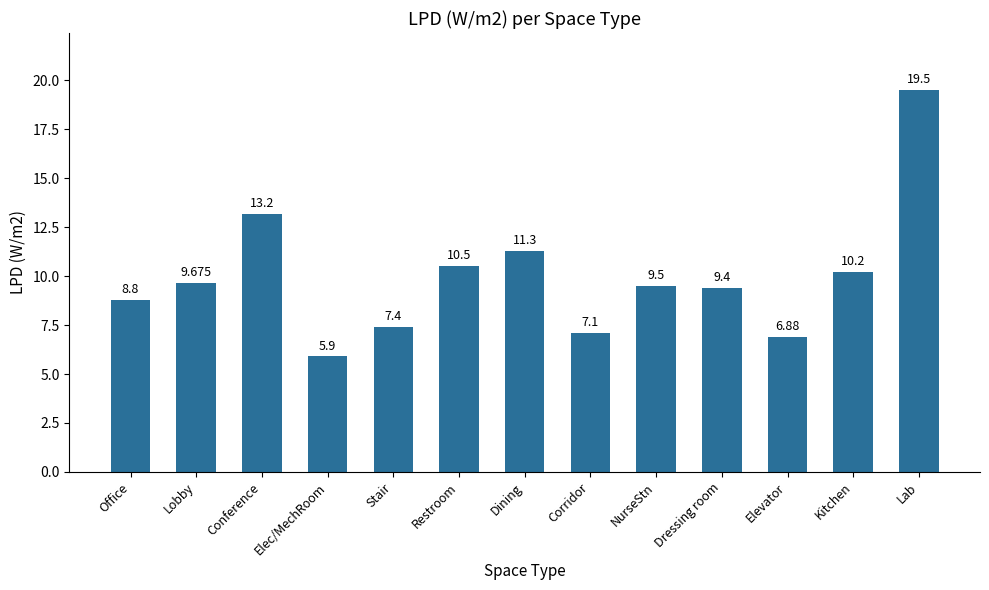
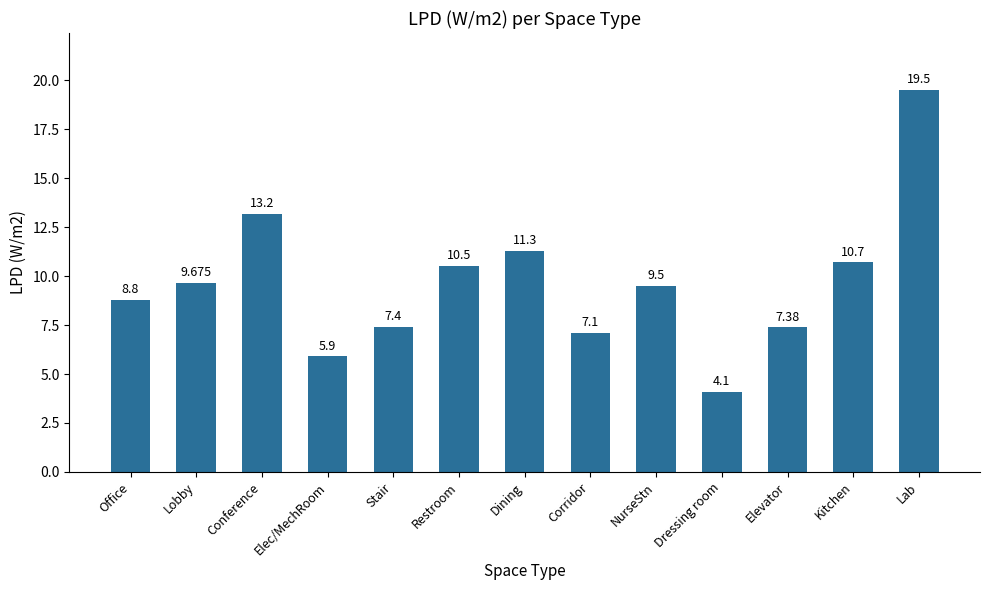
Dressing room: 9.4 -> 4.1
Elevator: 6.88 -> 7.38
Kitchen: 10.2 -> 10.7
